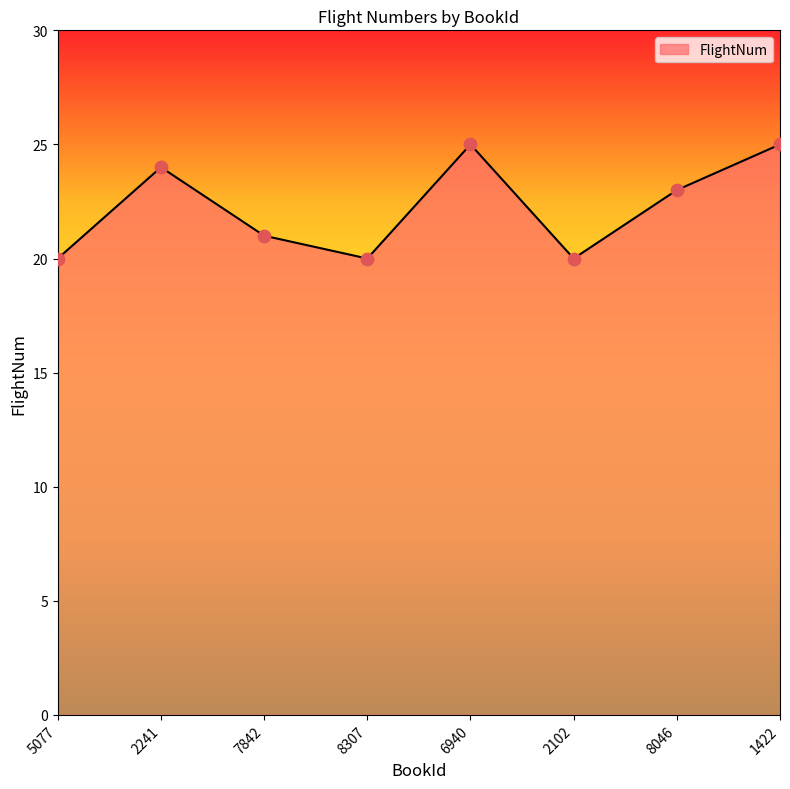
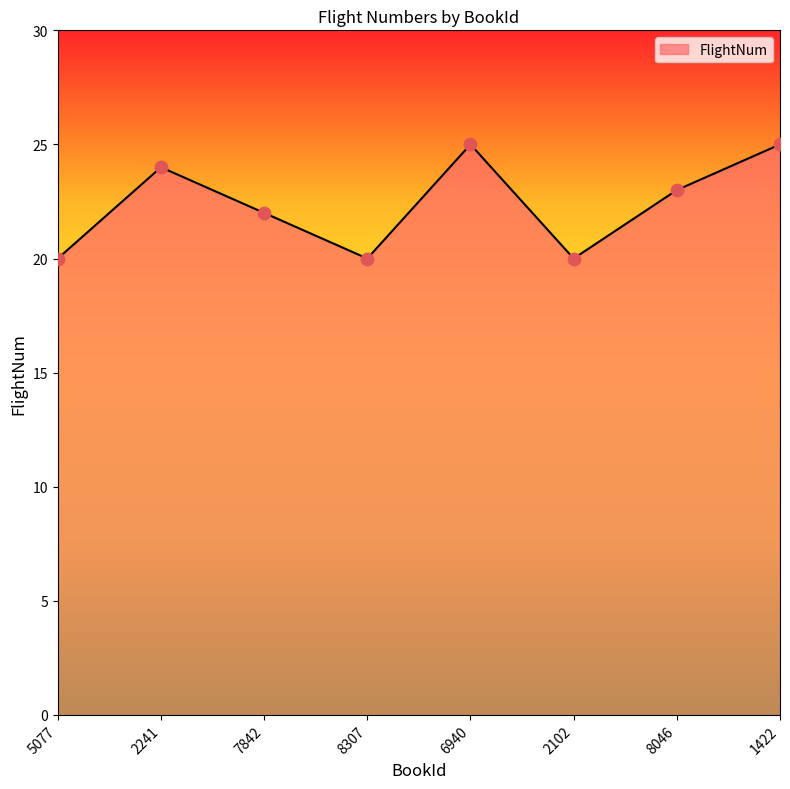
7842: 21 -> 22
